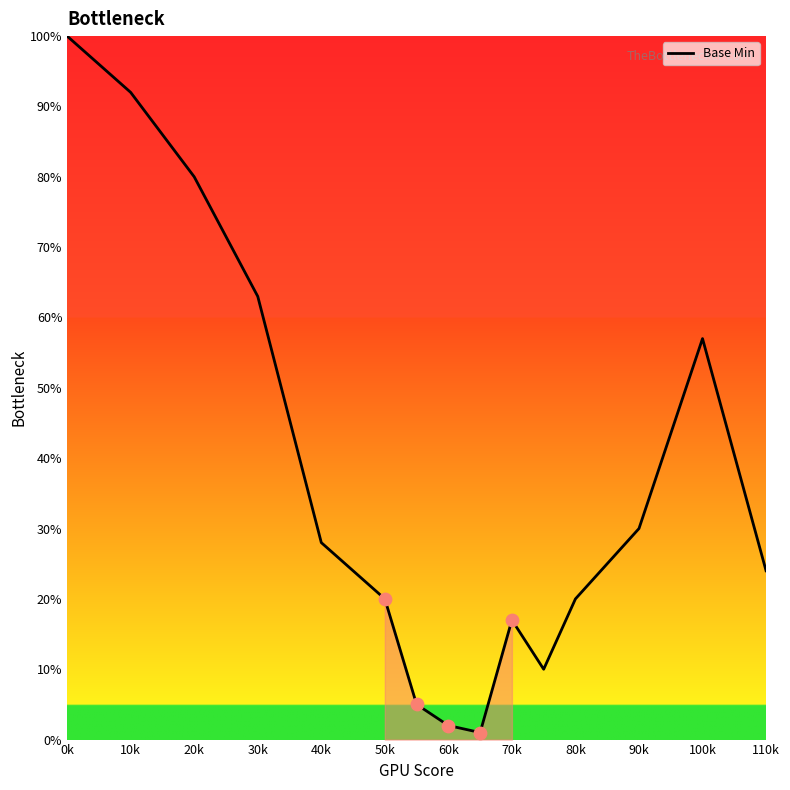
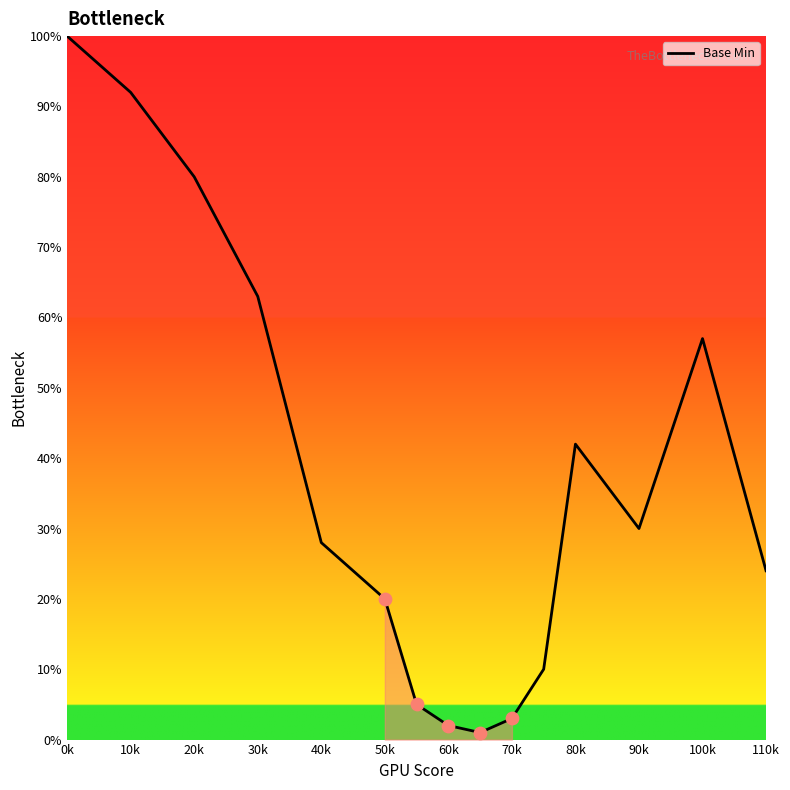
Base Min, 70k: 17% -> 3%
Base Min, 80k: 20% -> 42%
